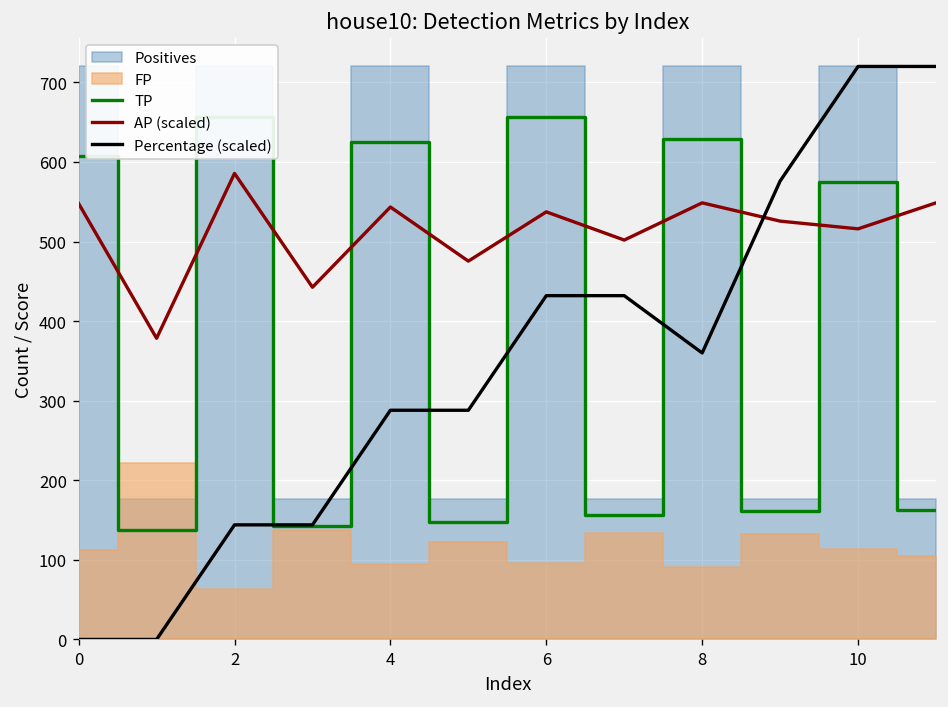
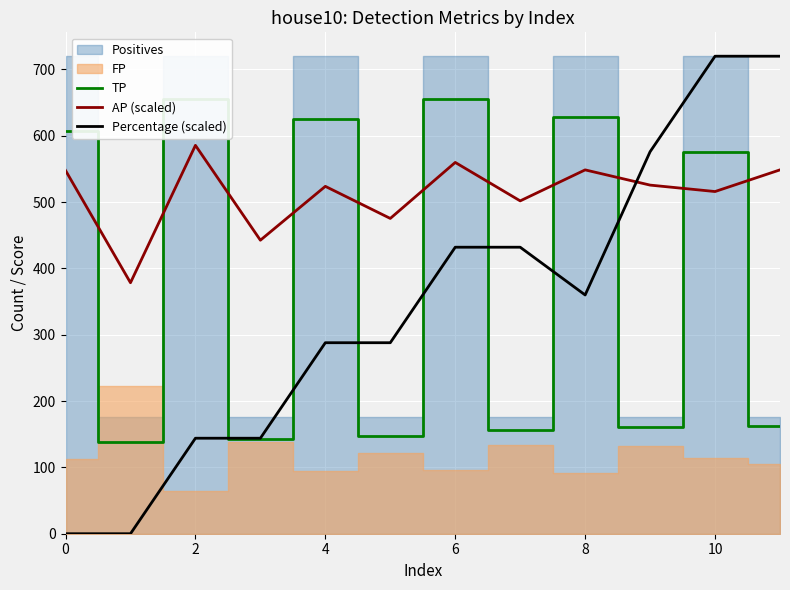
AP (scaled), 4: 540 -> 520
AP (scaled), 6: 540 -> 560
